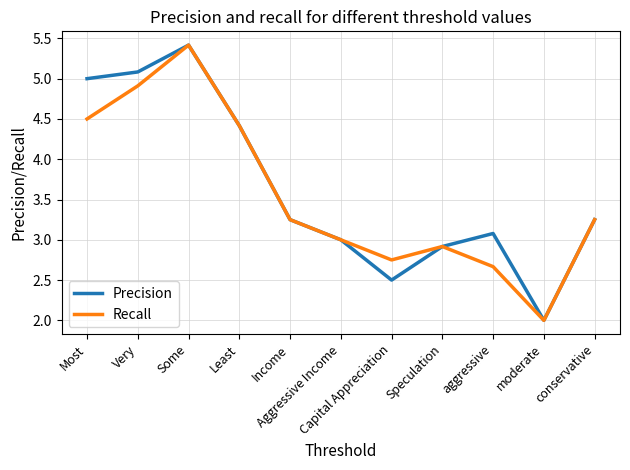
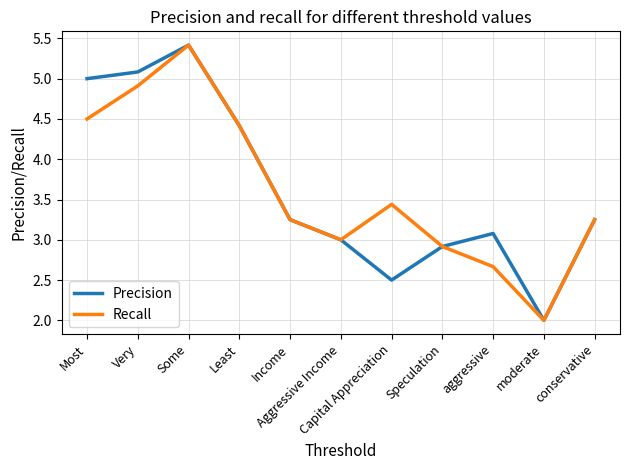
Recall, Capital Appreciation: 2.8 -> 3.4
